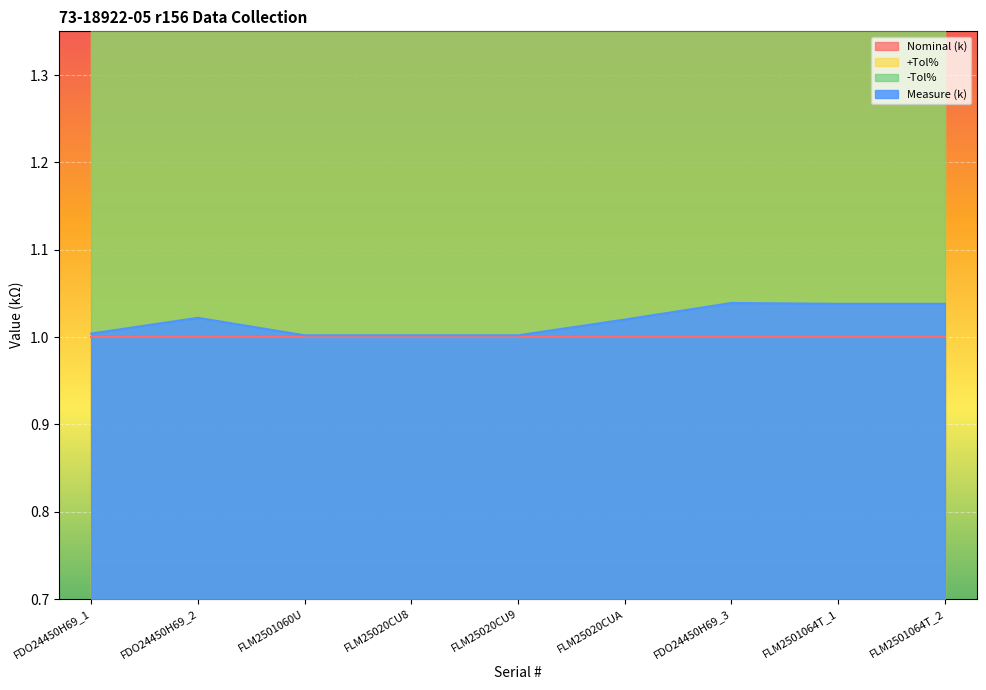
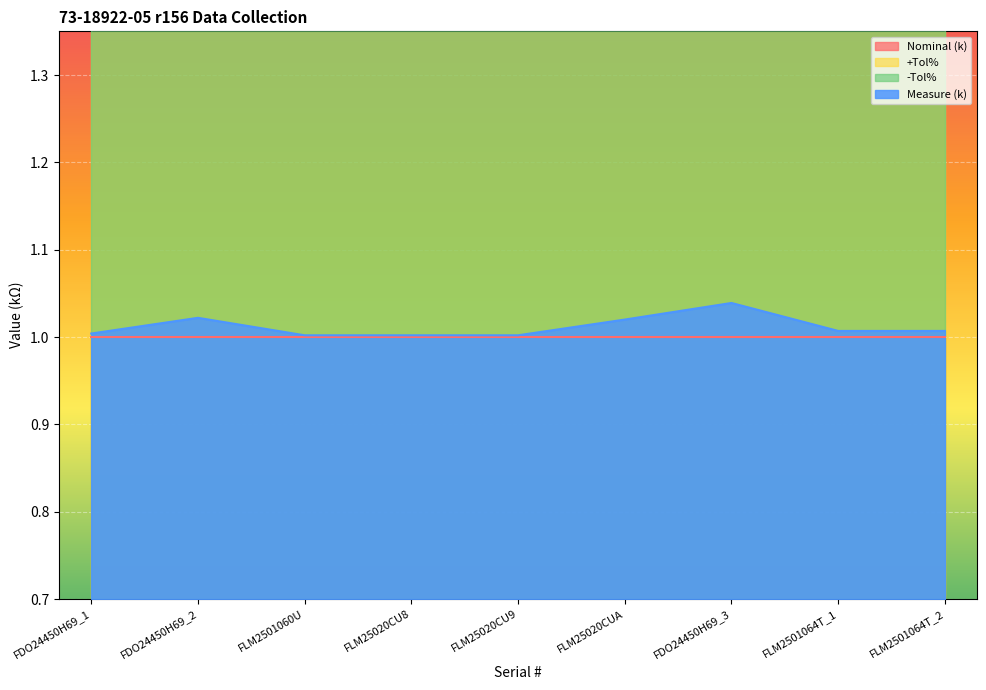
Measure (k), FLM2501064T_1: 1.04 -> 1.01
Measure (k), FLM2501064T_2: 1.04 -> 1.01
